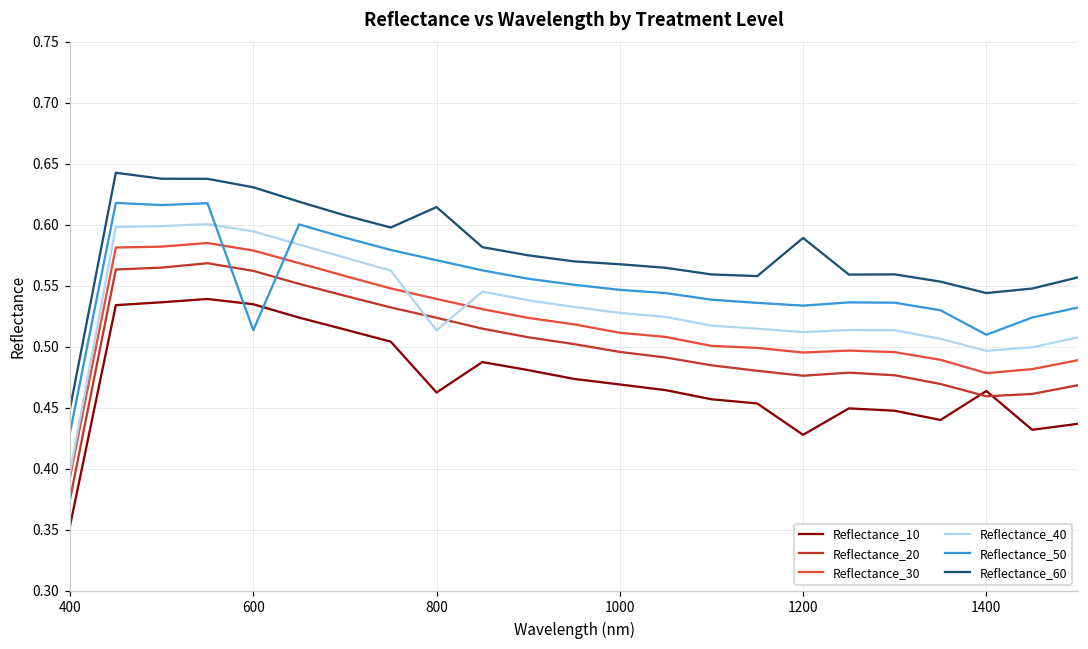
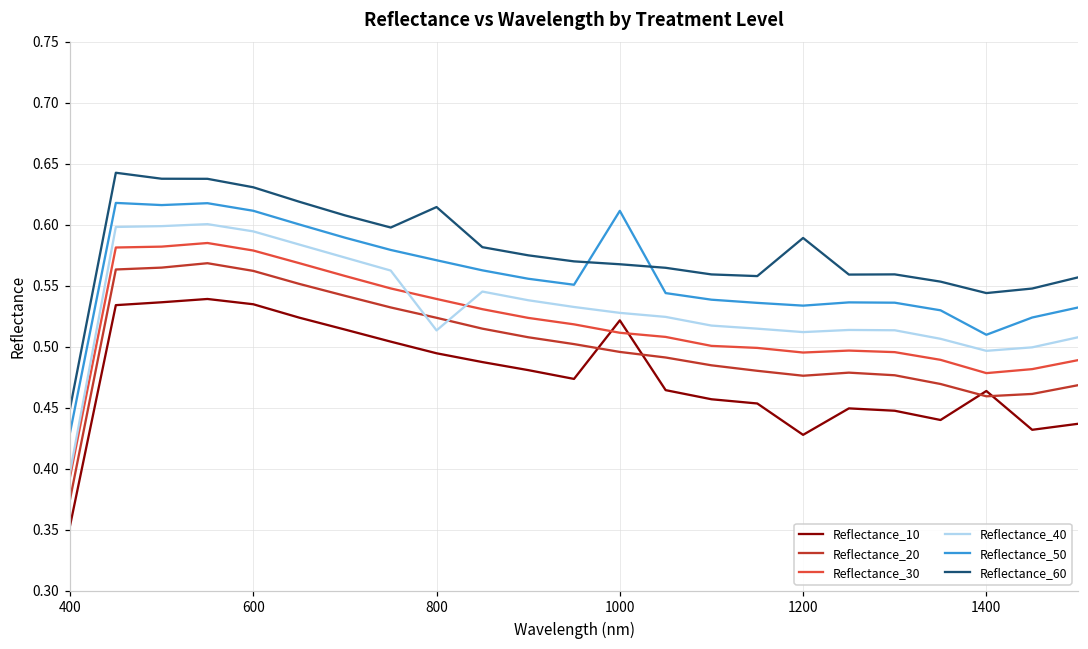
Reflectance_50, 600: 0.514 -> 0.611
Reflectance_10, 800: 0.462 -> 0.495
Reflectance_10, 1000: 0.469 -> 0.522
Reflectance_50, 1000: 0.547 -> 0.611
